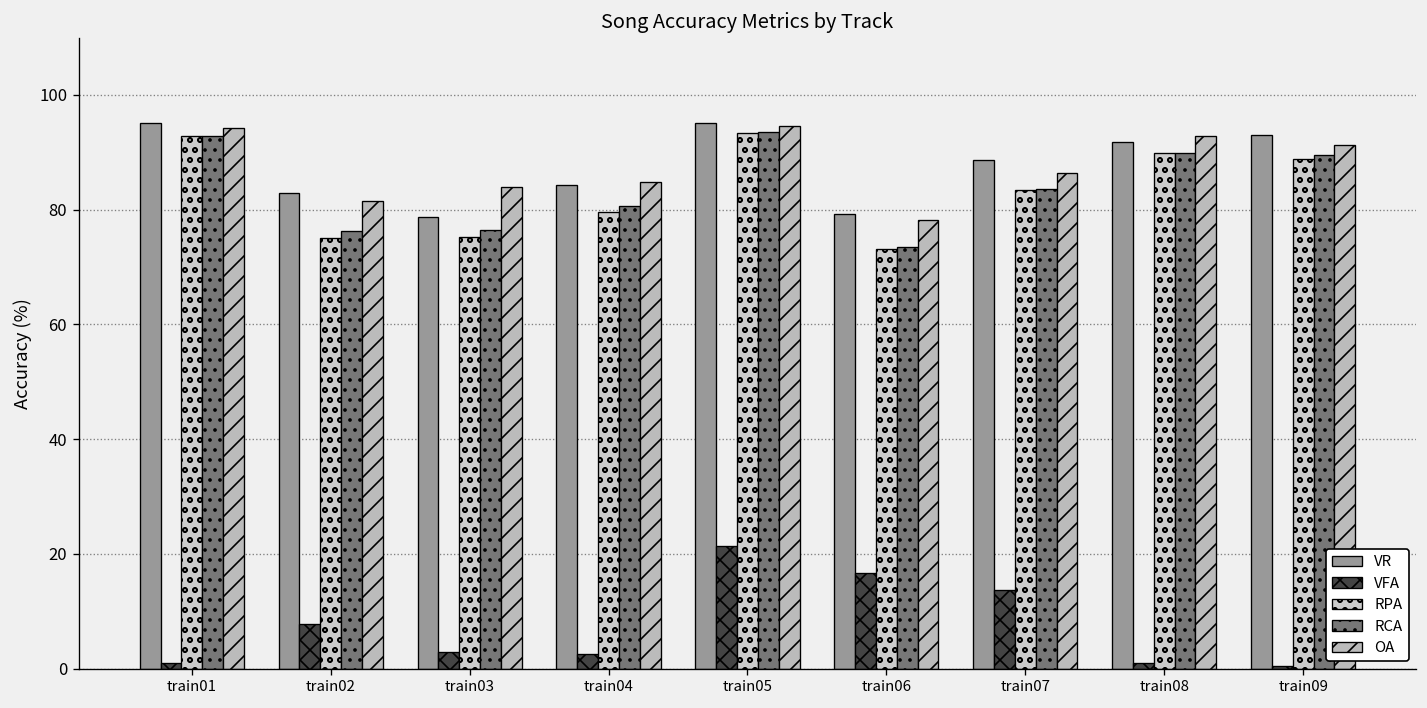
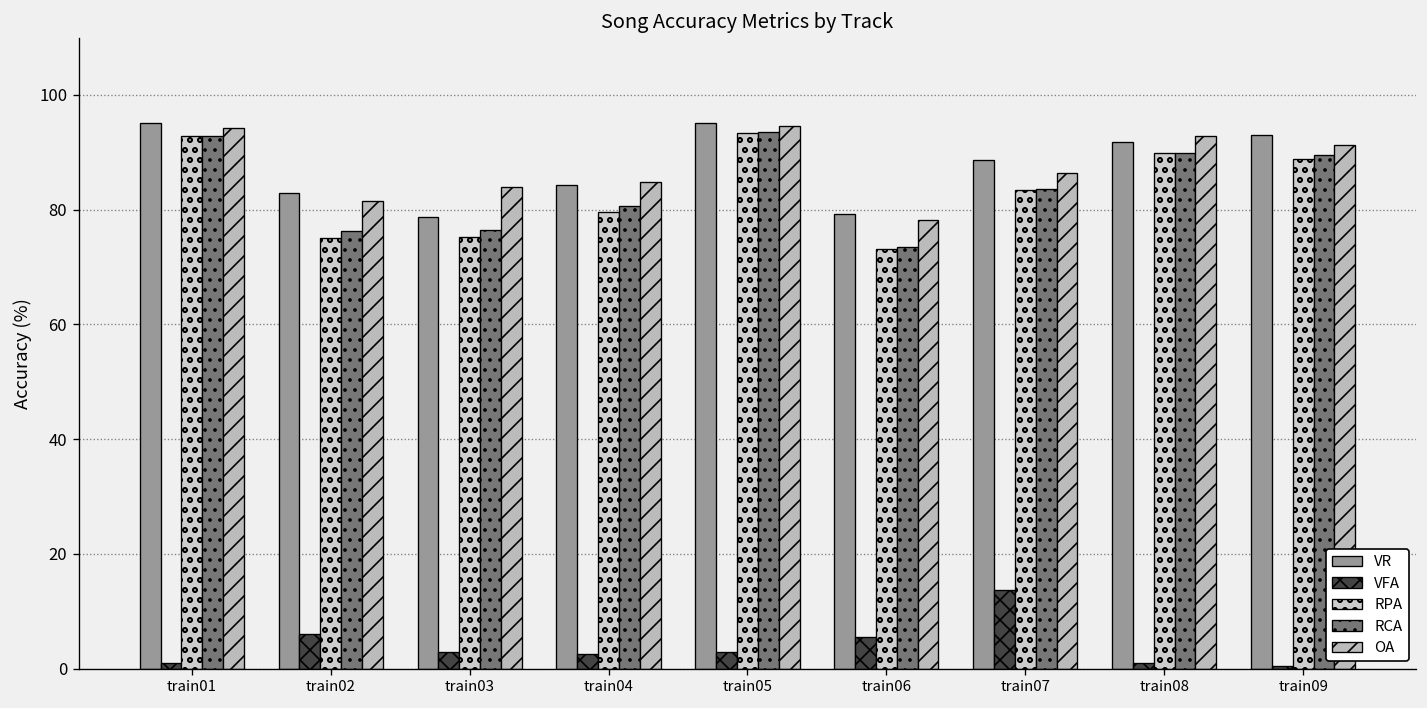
VFA, train02: 8 -> 6
VFA, train05: 21 -> 3
VFA, train06: 17 -> 6
